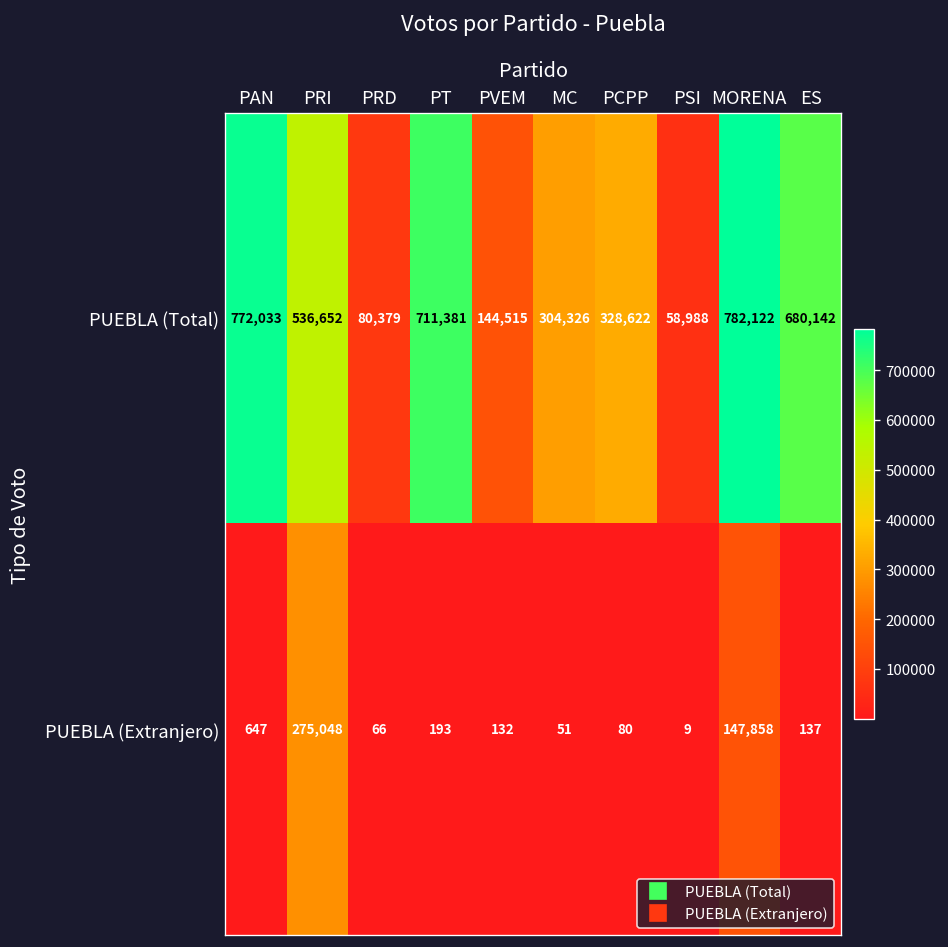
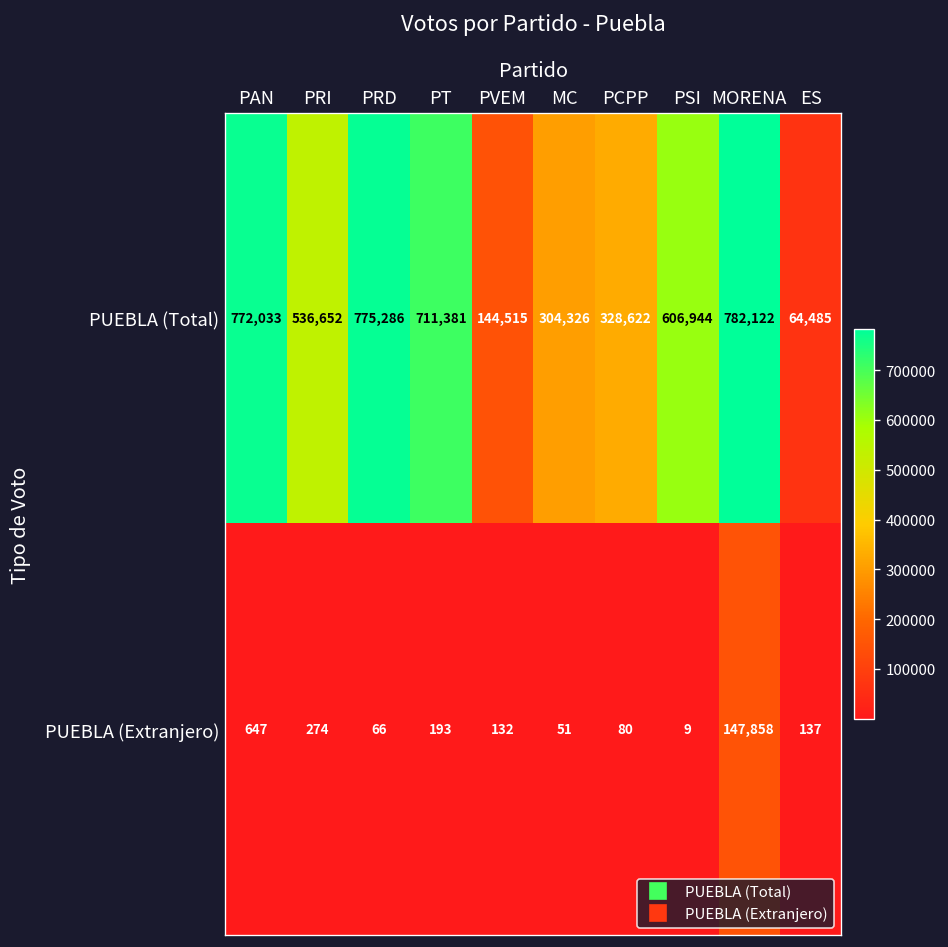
PUEBLA (Total), PRD: 80,379 -> 775,286
PUEBLA (Total), PSI: 58,988 -> 606,944
PUEBLA (Total), ES: 680,142 -> 64,485
PUEBLA (Extranjero), PRI: 275,048 -> 274
